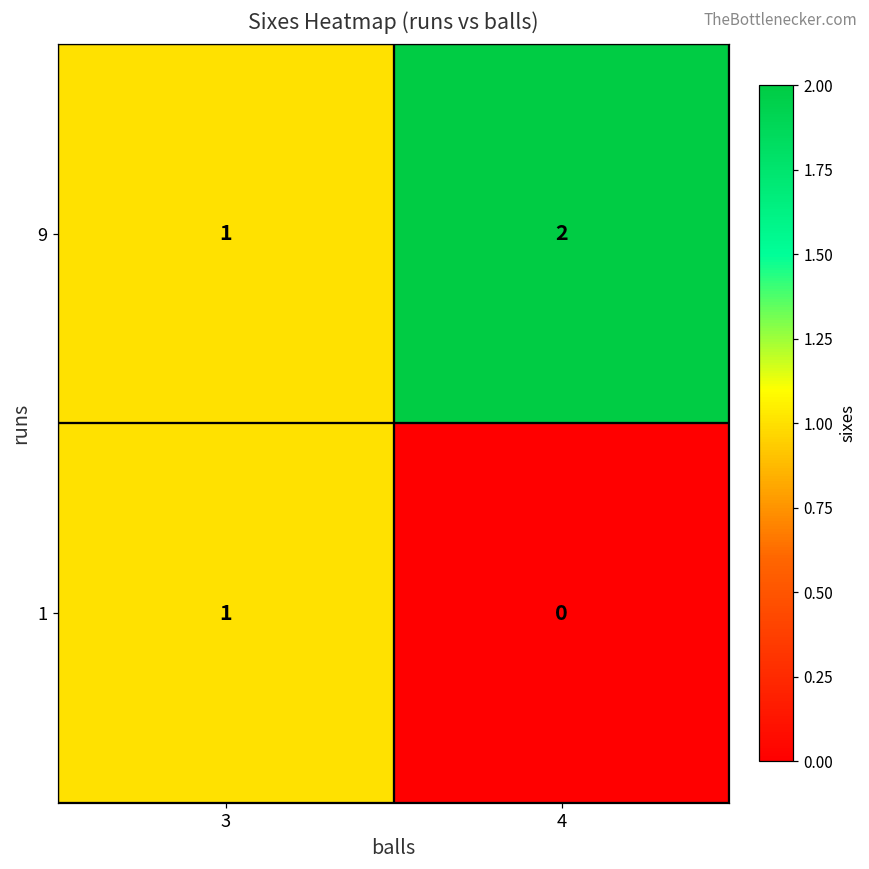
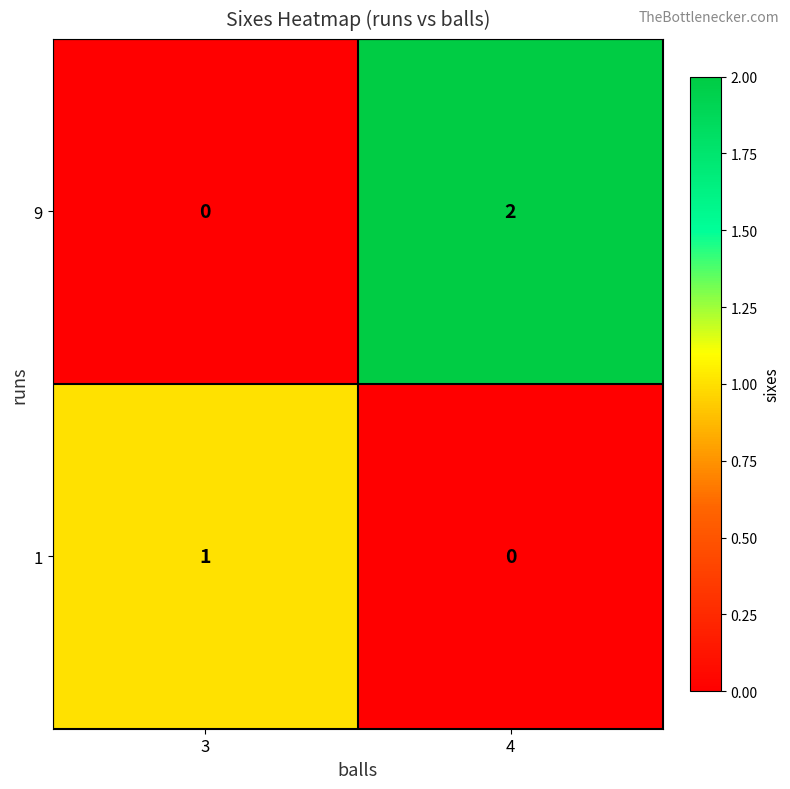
9, 3: 1 -> 0
